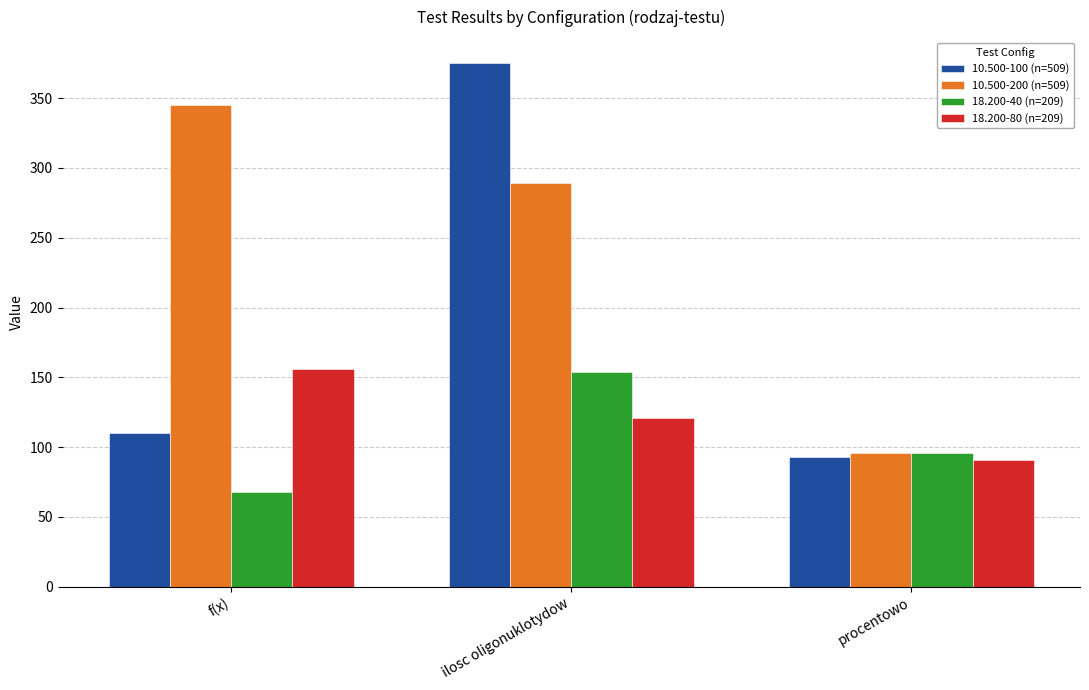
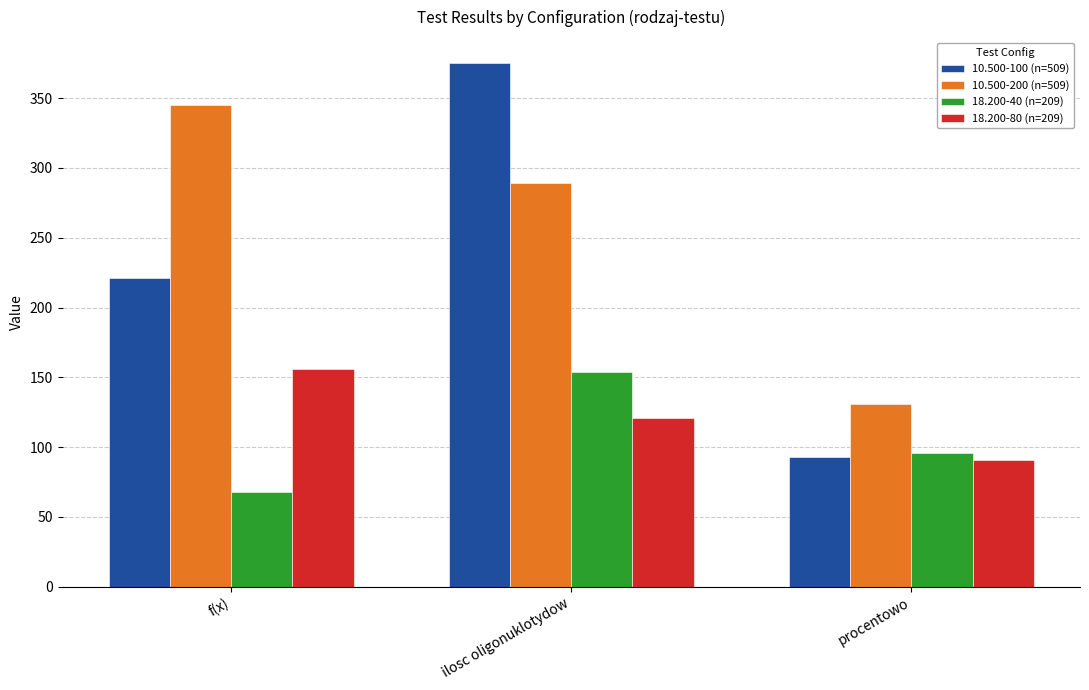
10.500-100 (n=509), f(x): 110 -> 221
10.500-200 (n=509), procentowo: 96 -> 131
